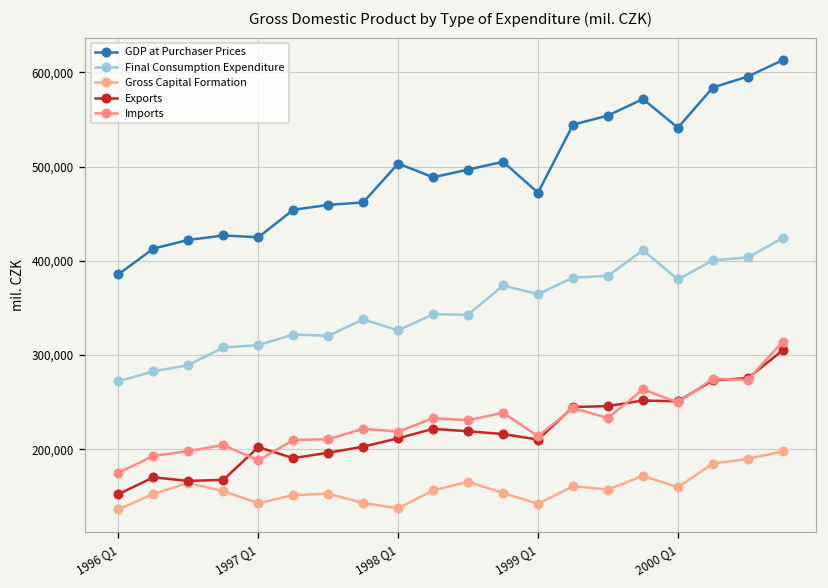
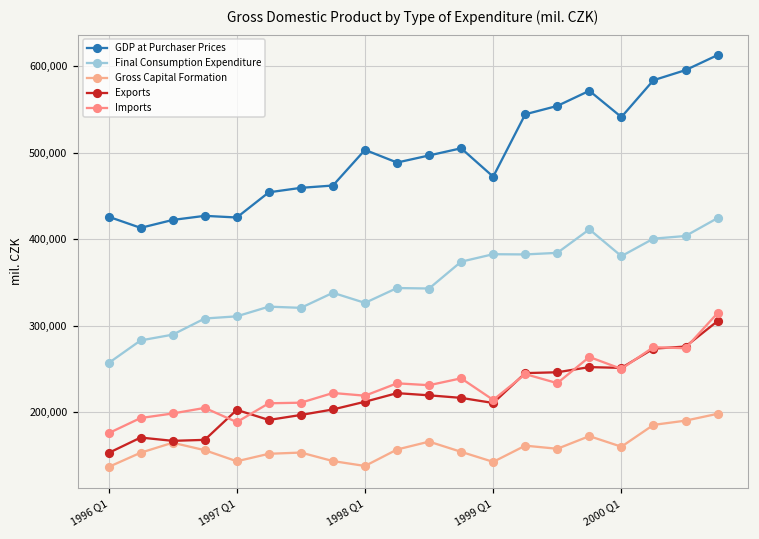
GDP at Purchaser Prices, 1996 Q1: 390,000 -> 430,000
Final Consumption Expenditure, 1996 Q1: 270,000 -> 260,000
Final Consumption Expenditure, 1999 Q1: 360,000 -> 380,000
